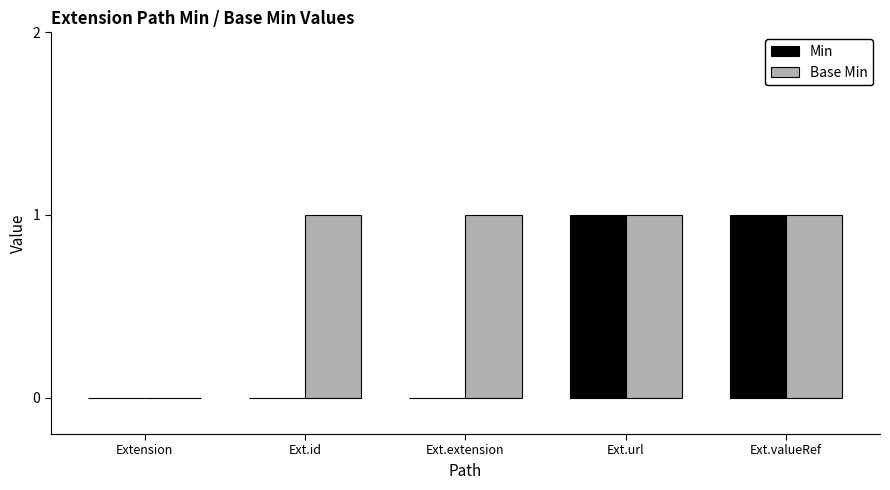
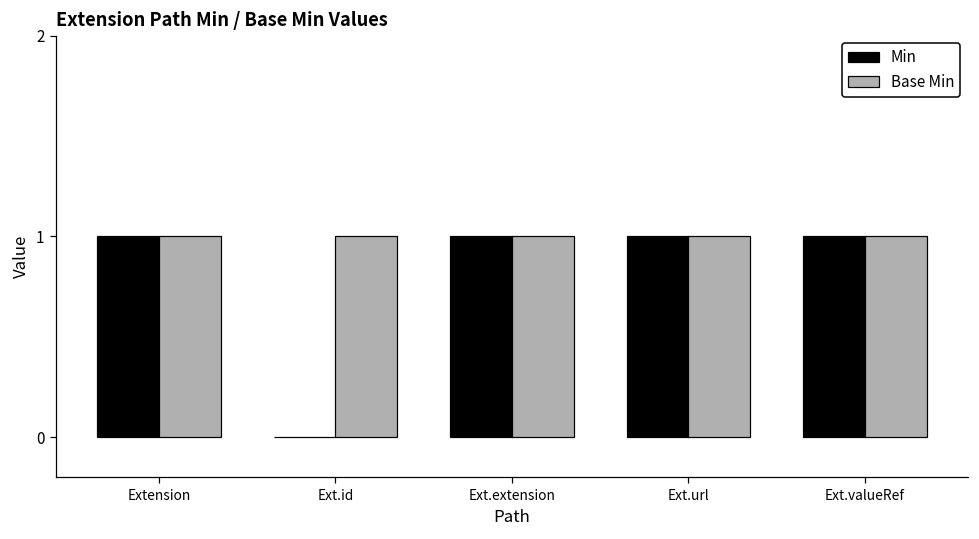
Min, Extension: 0 -> 1
Base Min, Extension: 0 -> 1
Min, Ext.extension: 0 -> 1
